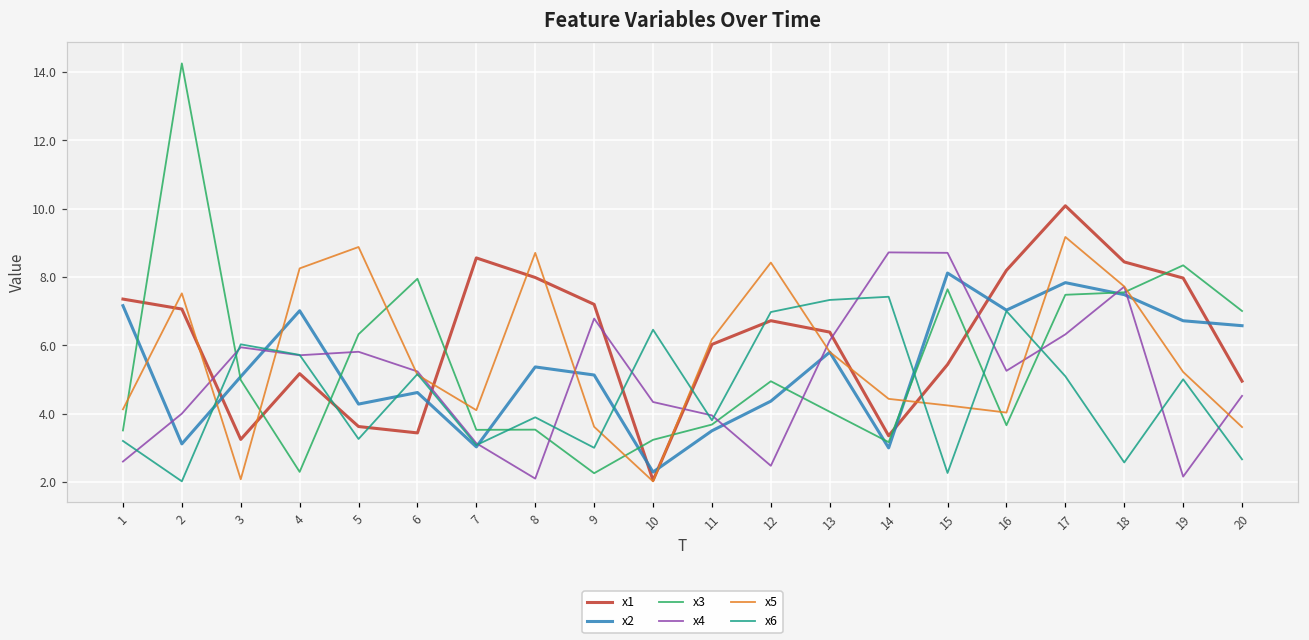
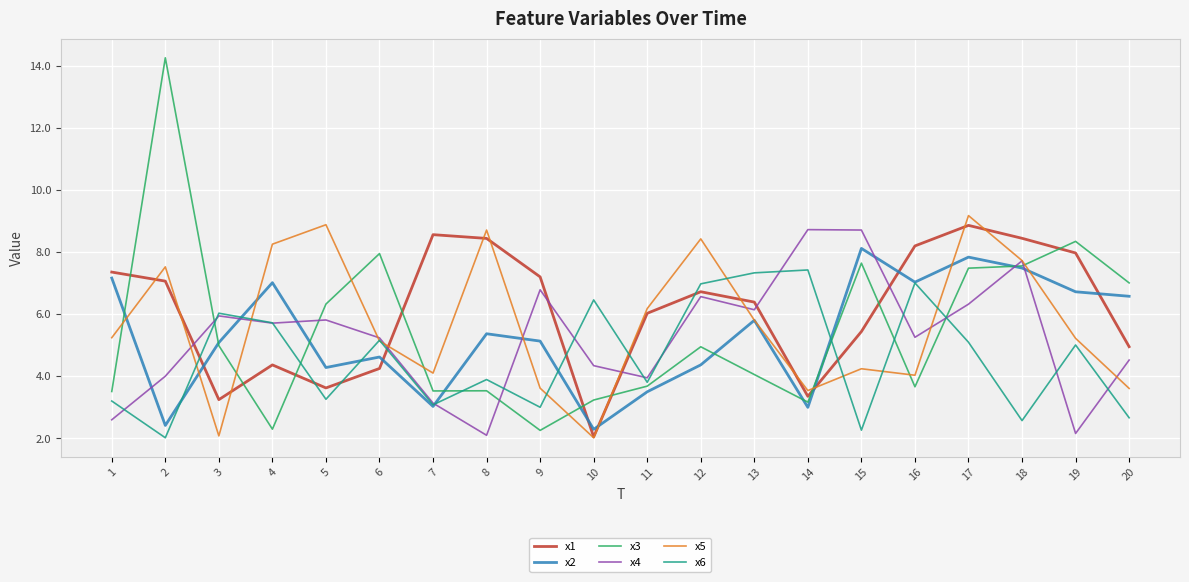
x5, 1: 4.1 -> 5.2
x2, 2: 3.1 -> 2.4
x1, 4: 5.2 -> 4.4
x1, 6: 3.4 -> 4.3
x1, 8: 8.0 -> 8.4
x4, 12: 2.5 -> 6.6
x5, 14: 4.4 -> 3.5
x1, 17: 10.1 -> 8.9
